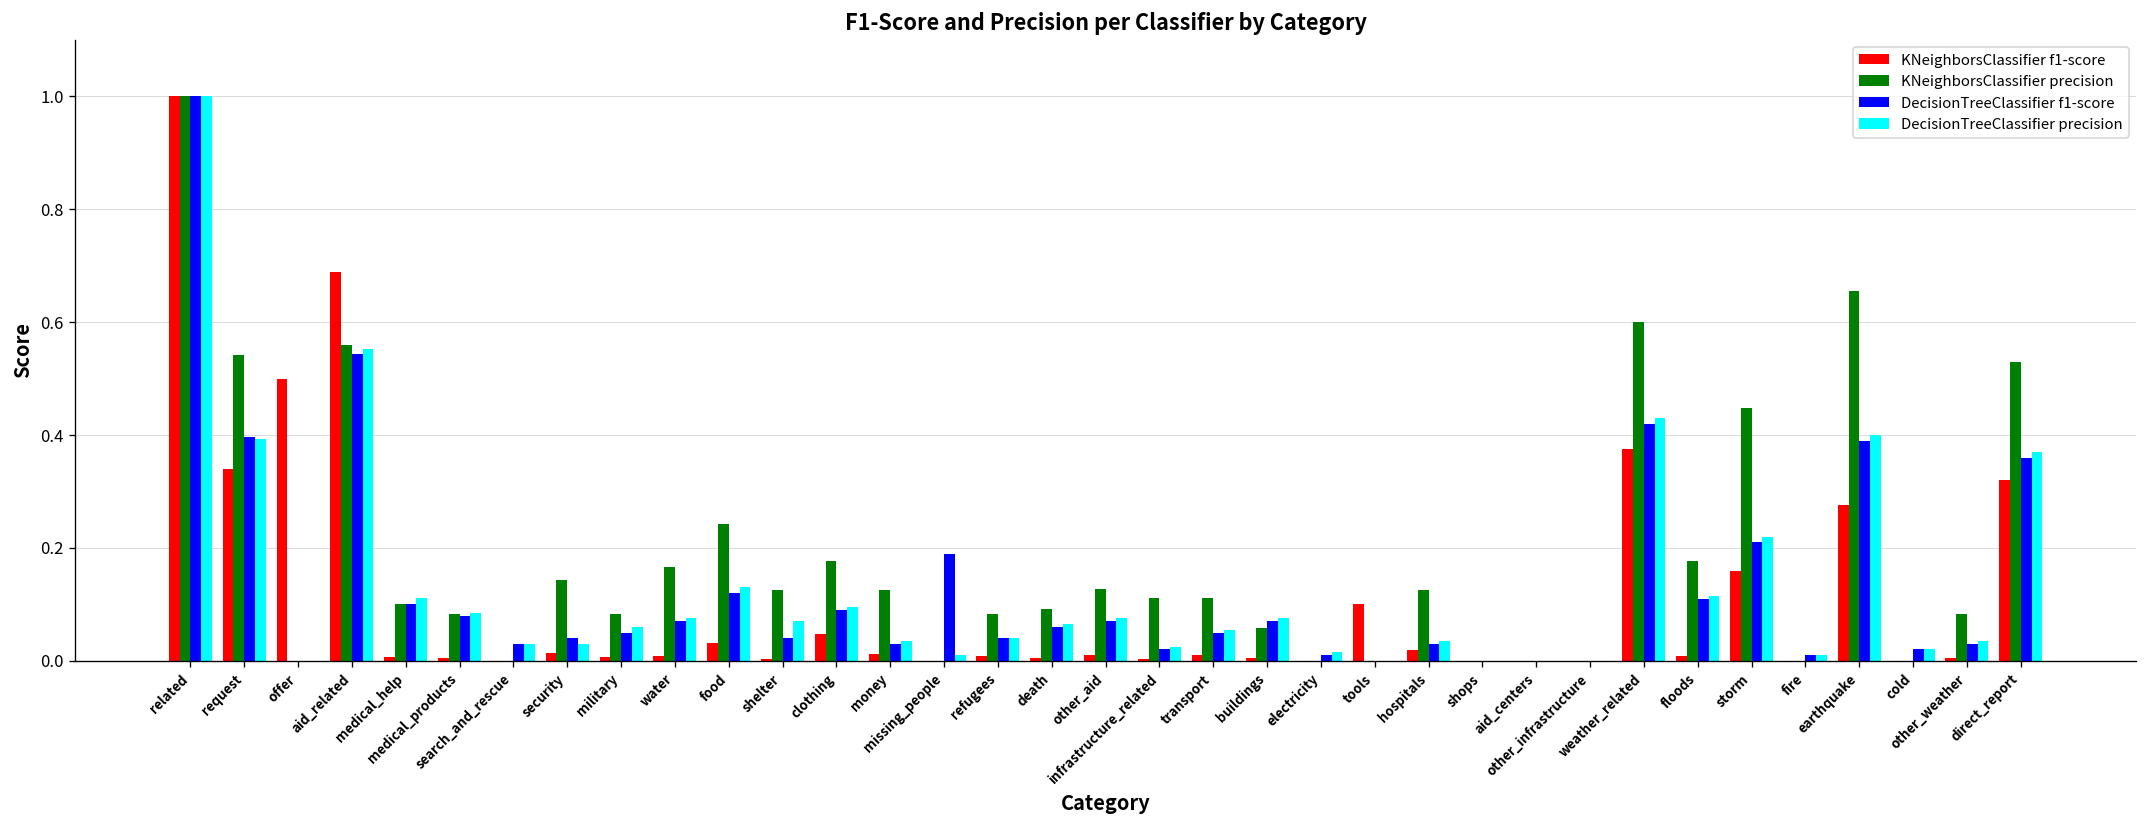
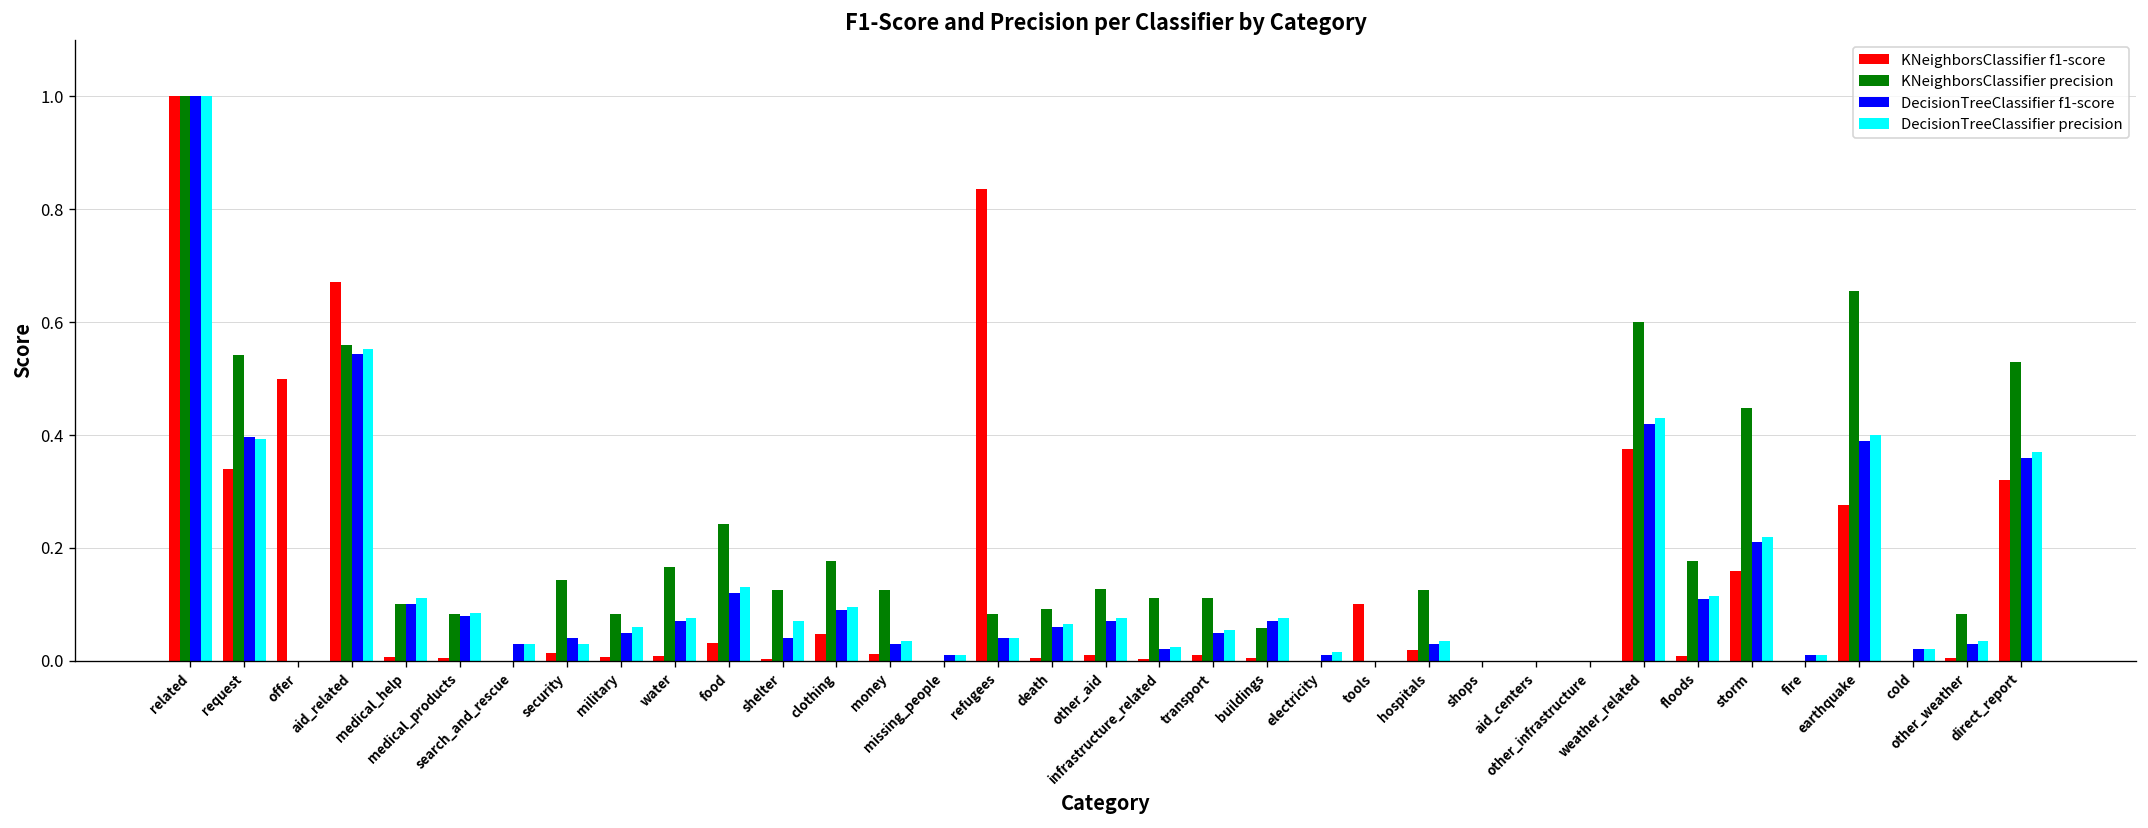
KNeighborsClassifier f1-score, aid_related: 0.69 -> 0.67
DecisionTreeClassifier f1-score, missing_people: 0.19 -> 0.01
KNeighborsClassifier f1-score, refugees: 0.01 -> 0.84
